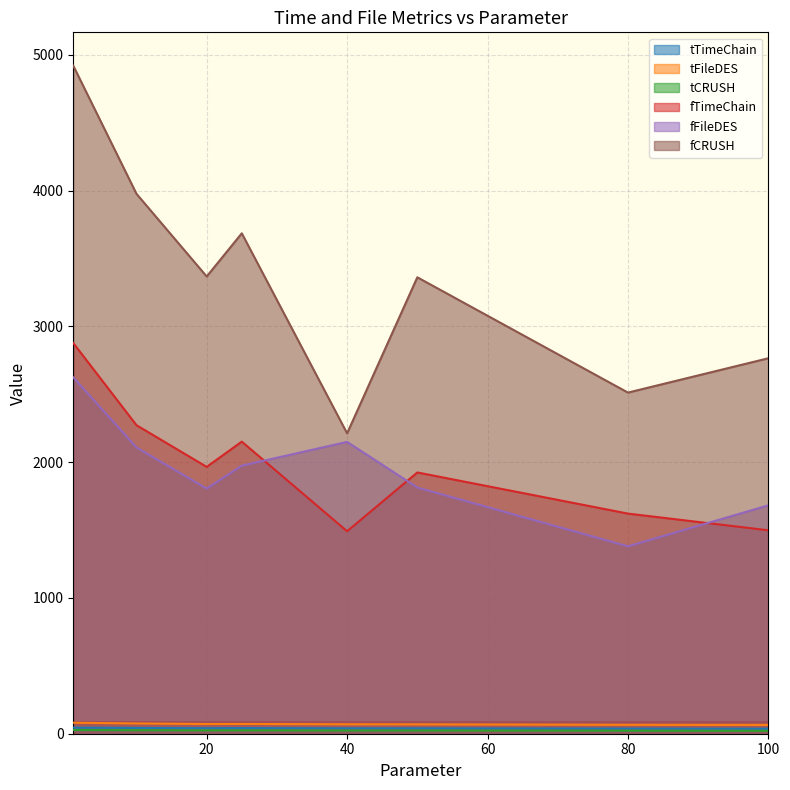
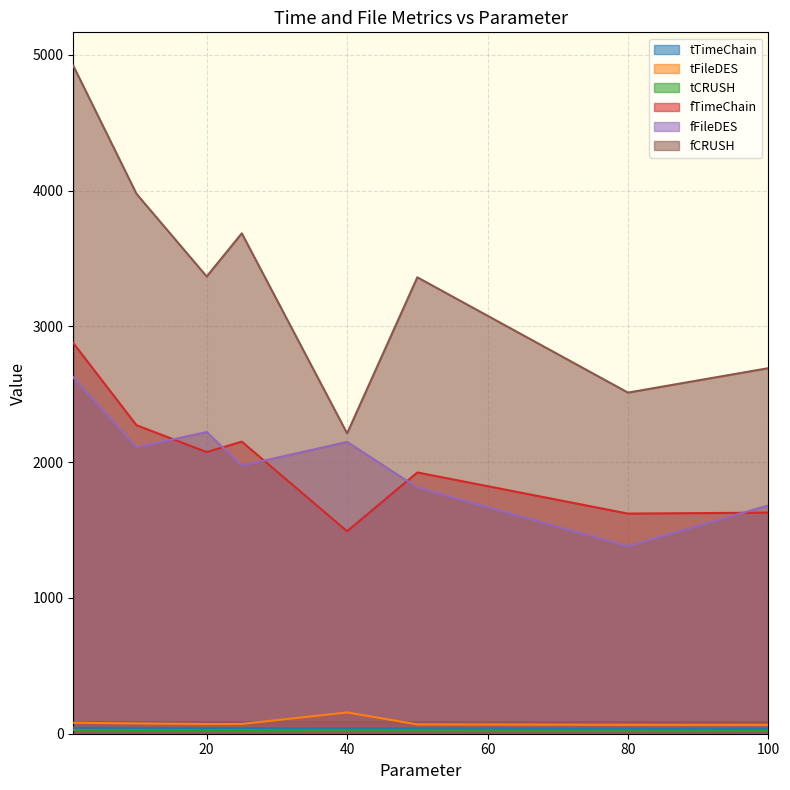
fTimeChain, 20: 1970 -> 2070
fFileDES, 20: 1810 -> 2220
tFileDES, 40: 70 -> 160
fTimeChain, 100: 1500 -> 1630
fCRUSH, 100: 2770 -> 2690
